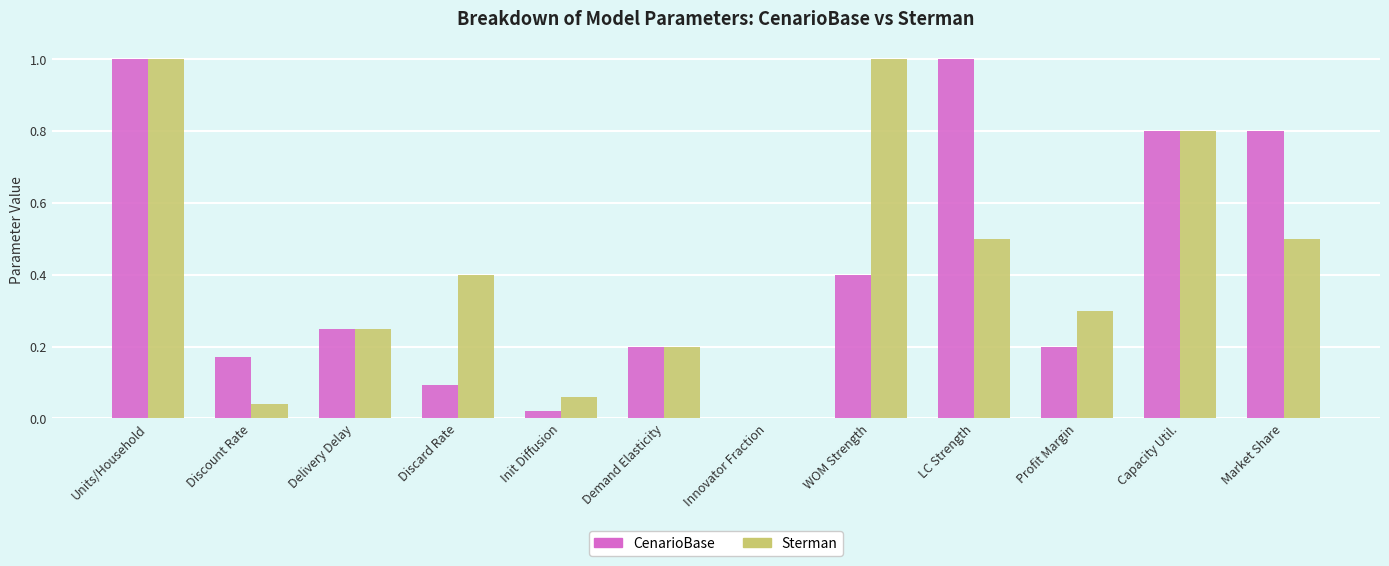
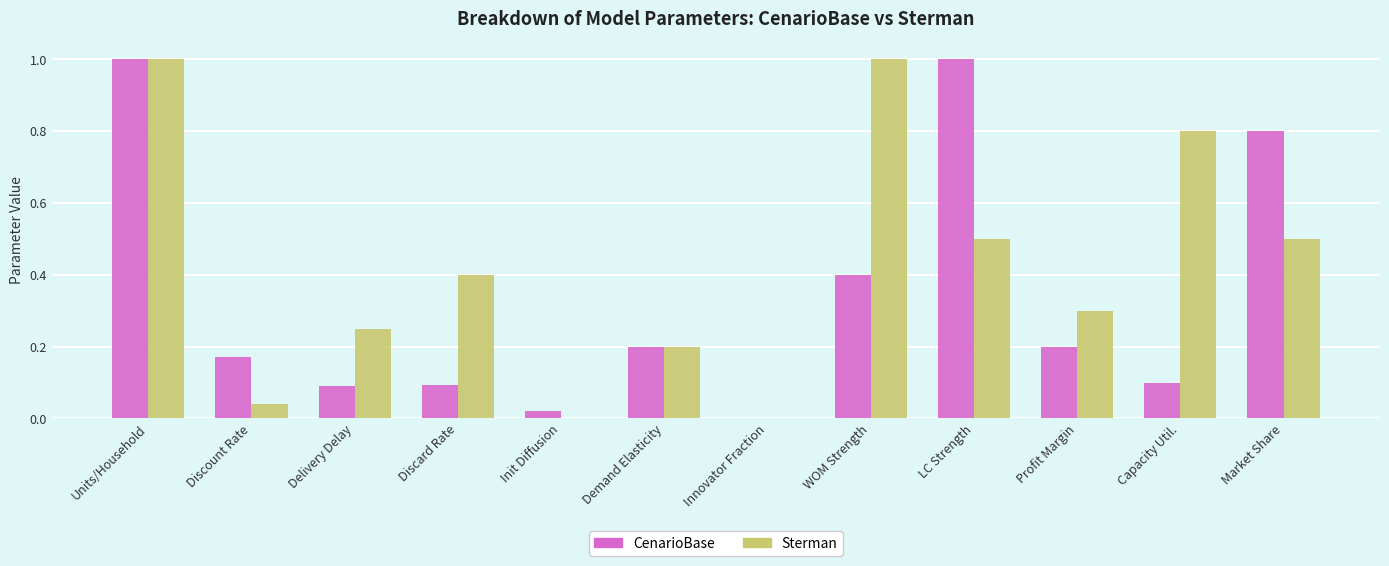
CenarioBase, Delivery Delay: 0.25 -> 0.09
Sterman, Init Diffusion: 0.06 -> 0.00
CenarioBase, Capacity Util.: 0.8 -> 0.1
